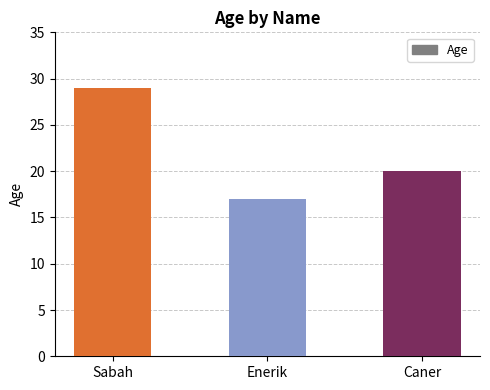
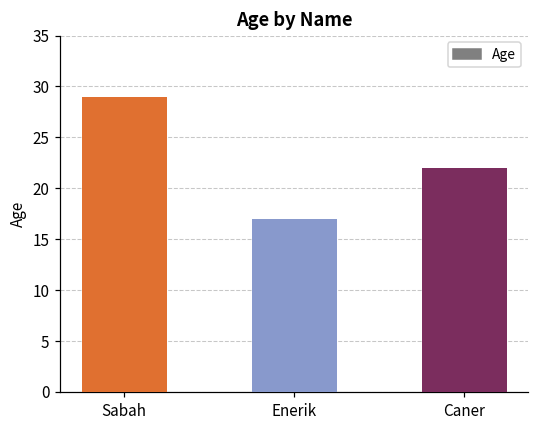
Caner: 20 -> 22
